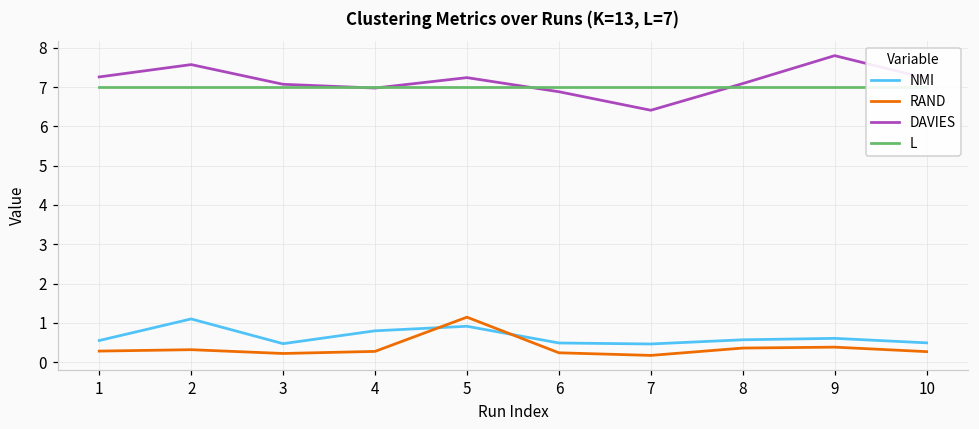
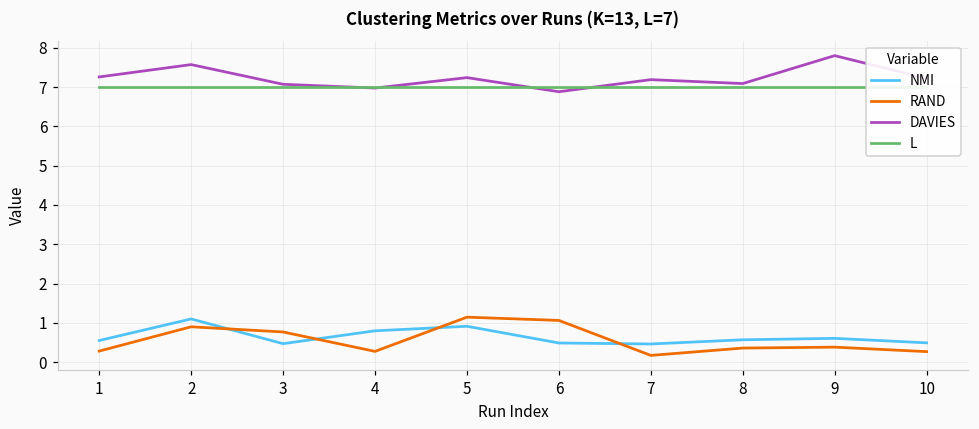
RAND, 2: 0.3 -> 0.9
RAND, 3: 0.2 -> 0.8
RAND, 6: 0.2 -> 1.1
DAVIES, 7: 6.4 -> 7.2
